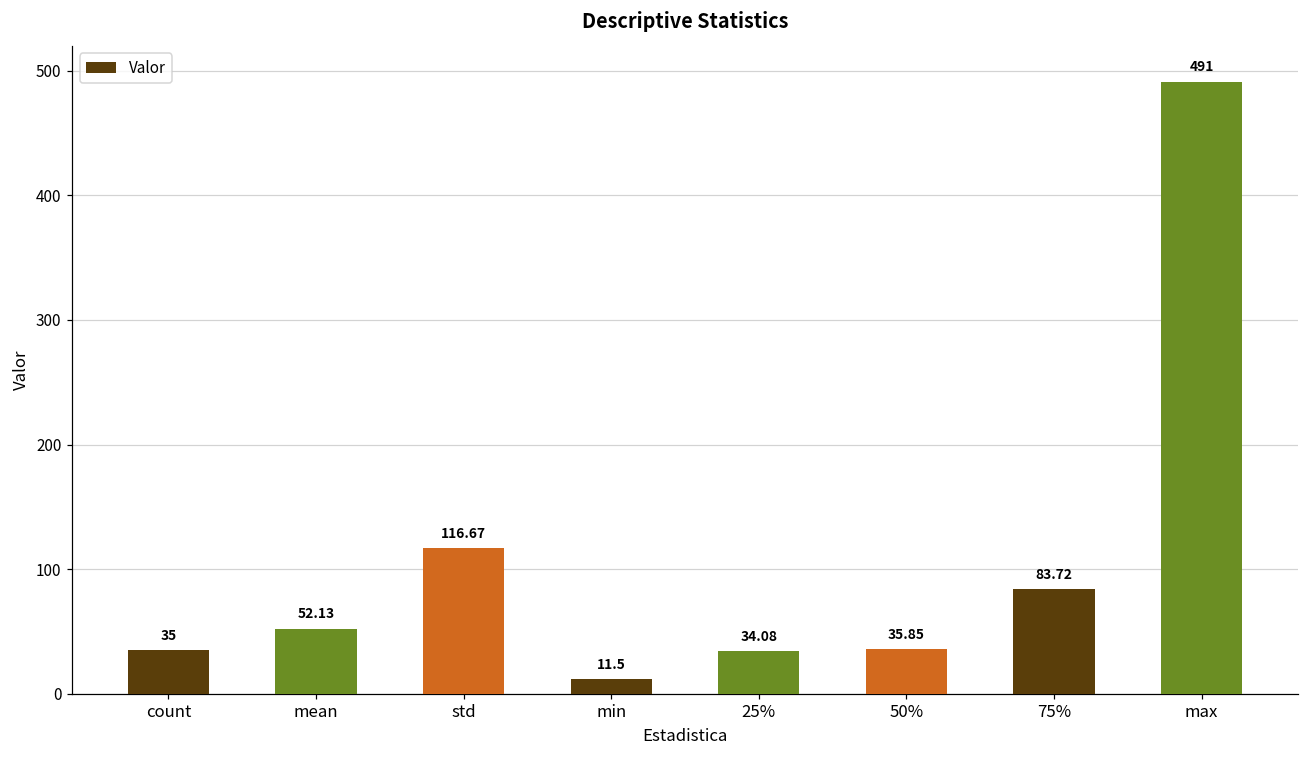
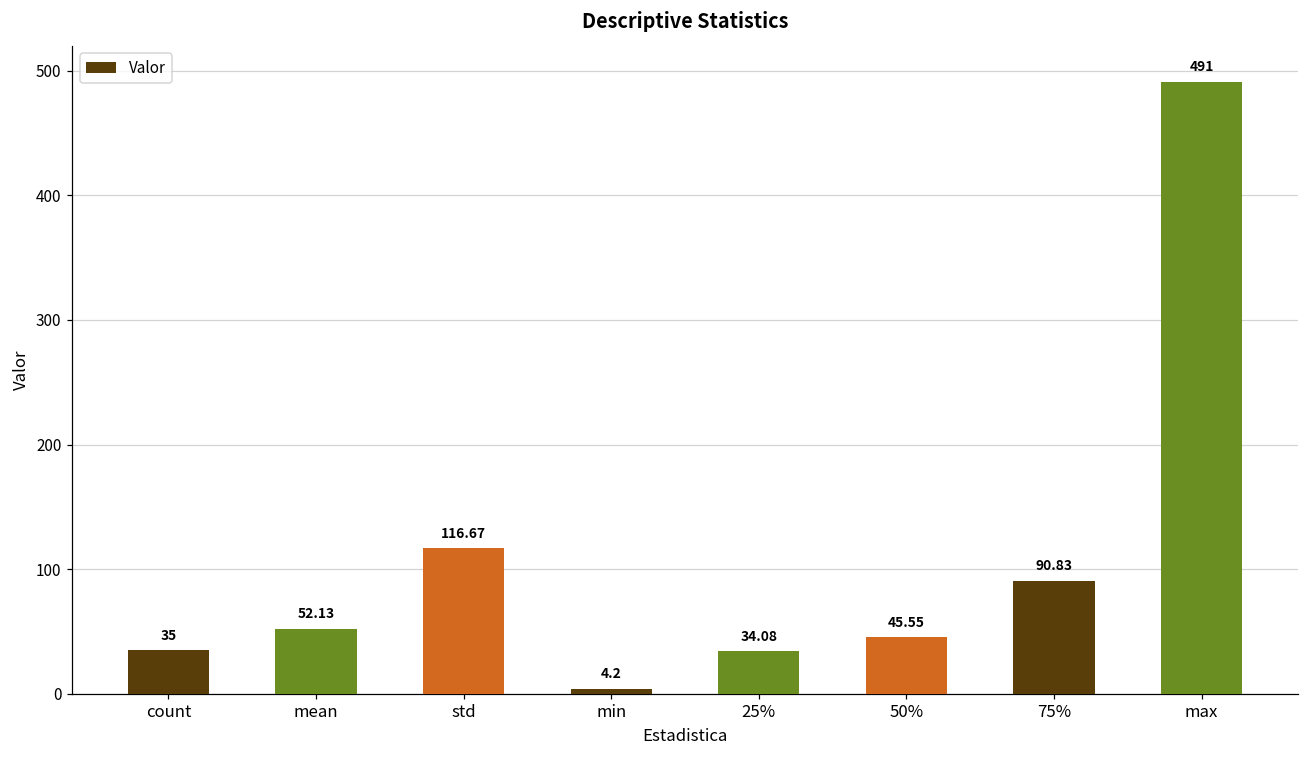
min: 11.5 -> 4.2
50%: 35.85 -> 45.55
75%: 83.72 -> 90.83
